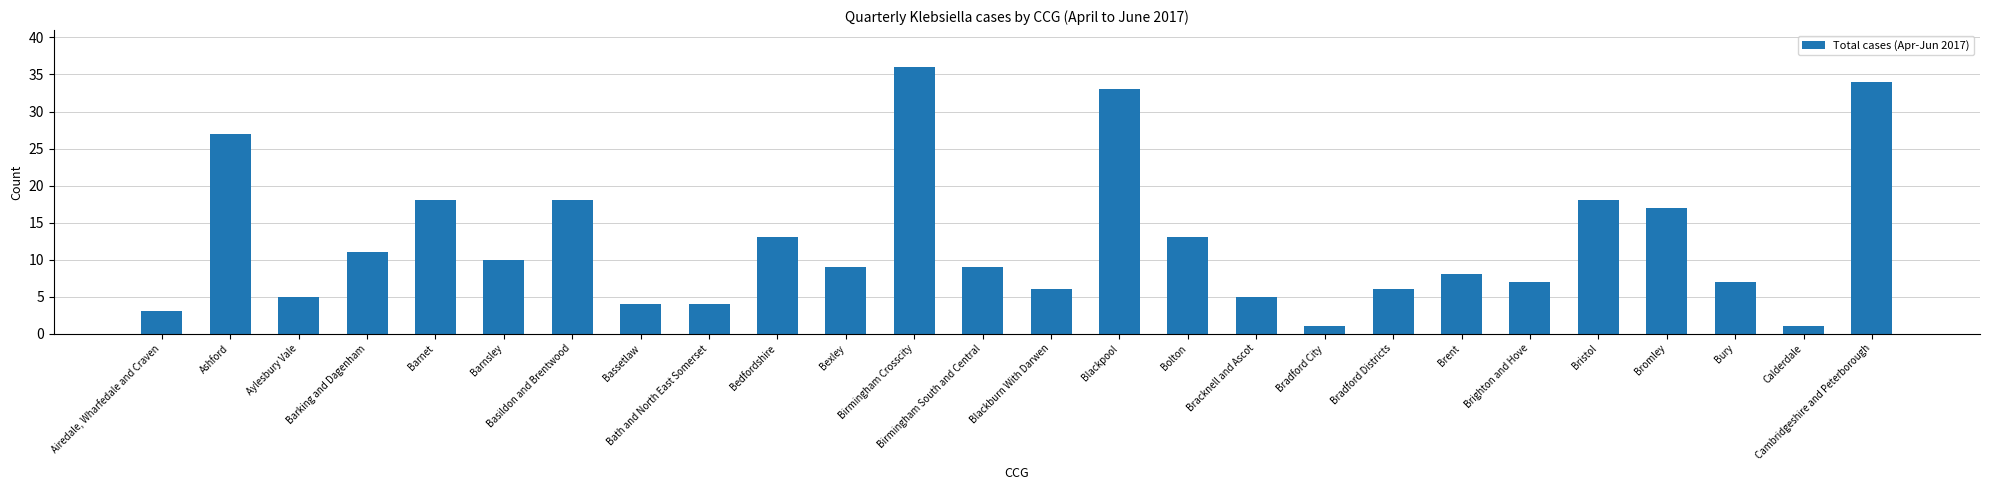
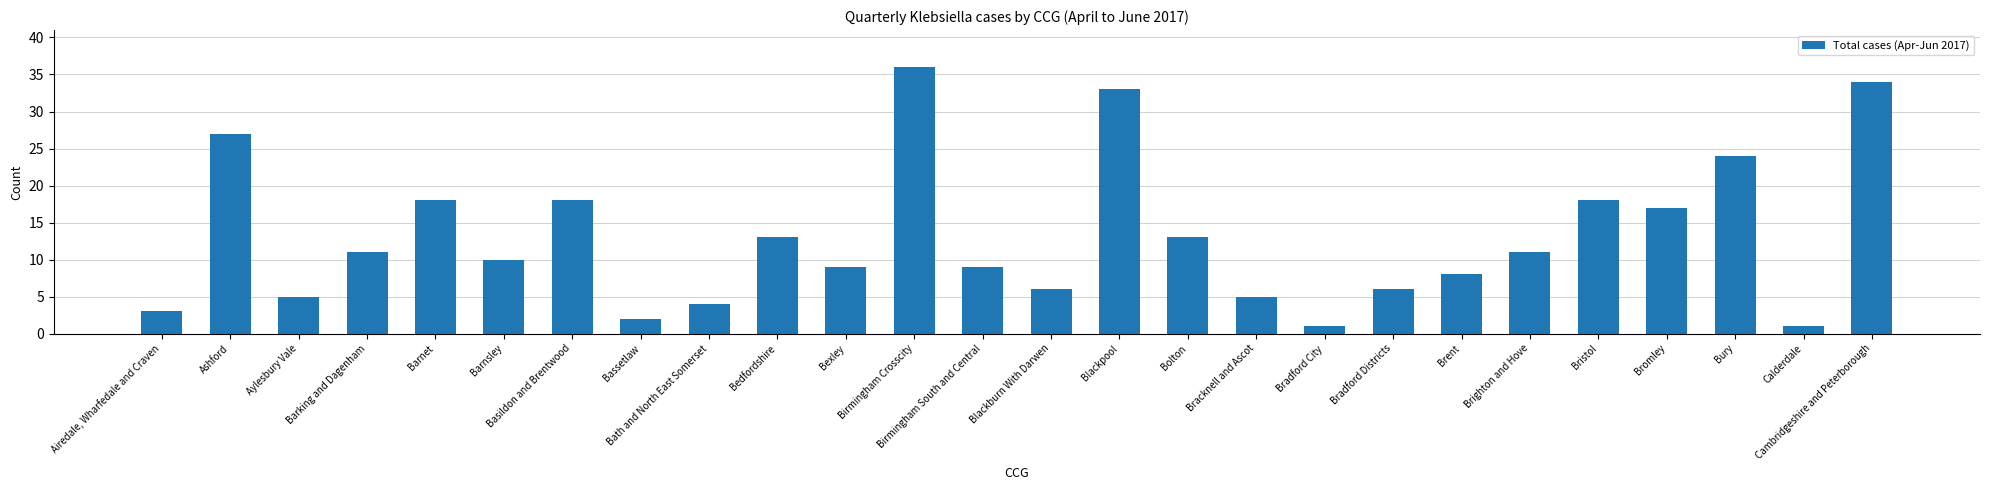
Bassetlaw: 4 -> 2
Brighton and Hove: 7 -> 11
Bury: 7 -> 24
